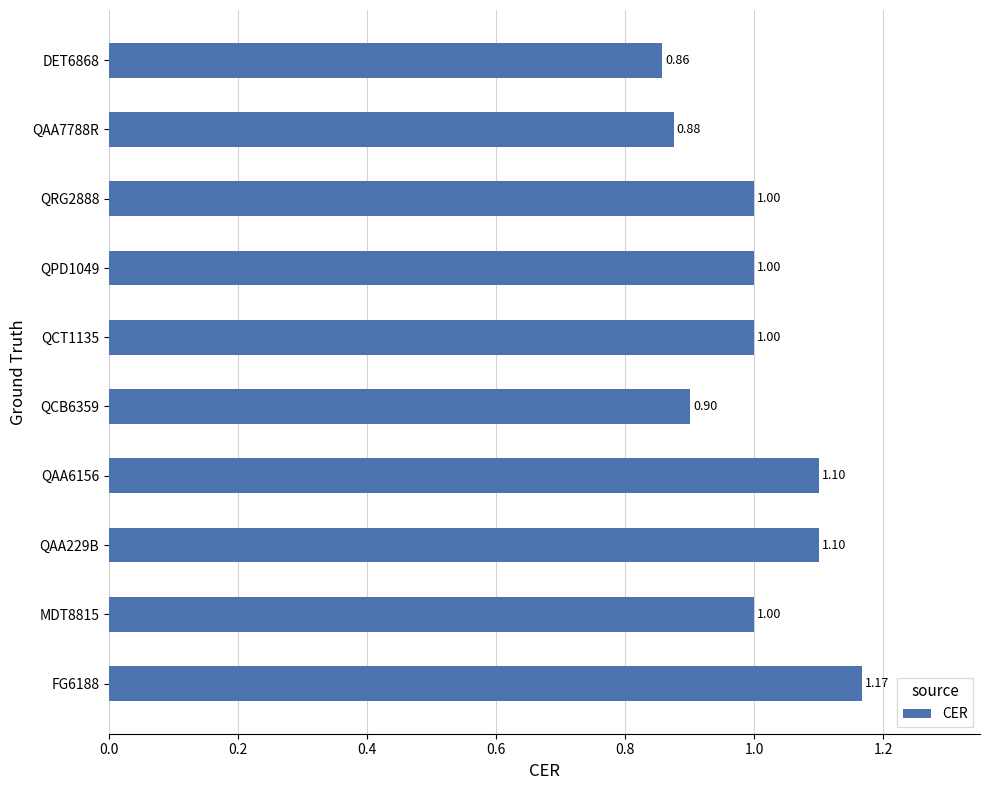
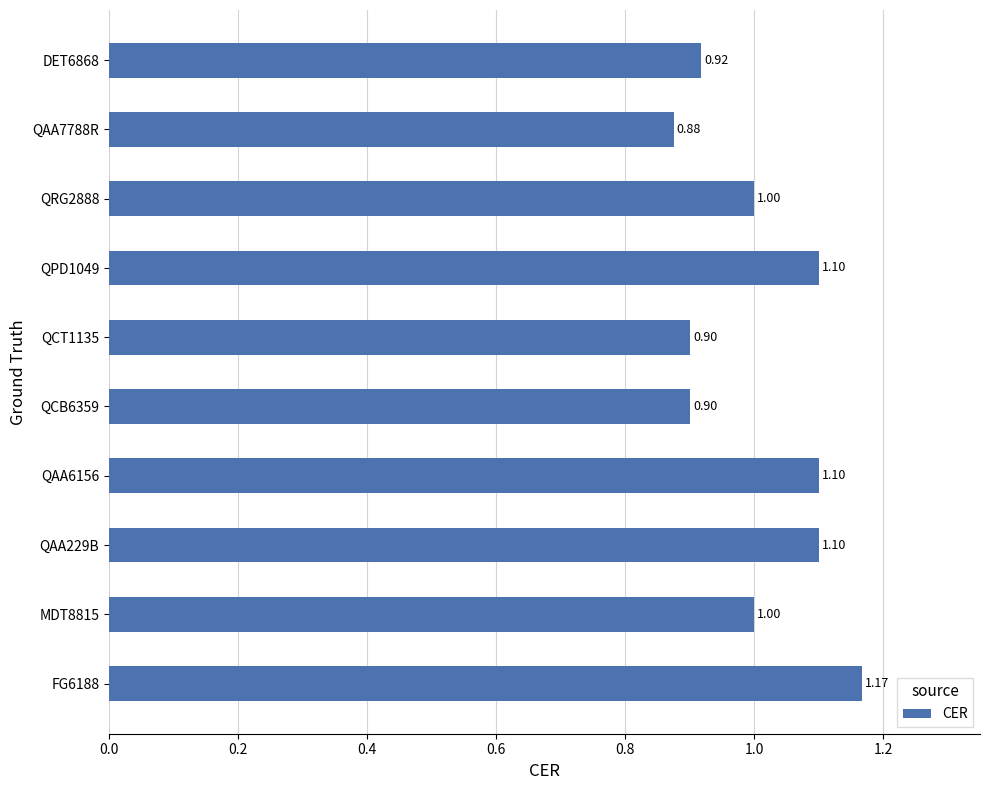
DET6868: 0.86 -> 0.92
QPD1049: 1.00 -> 1.10
QCT1135: 1.00 -> 0.90
